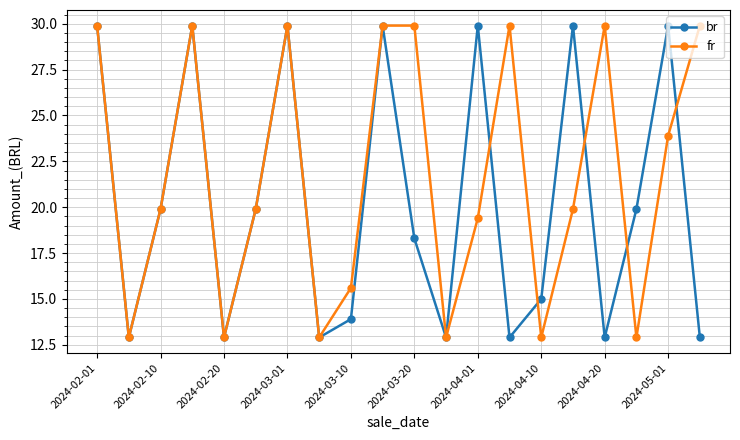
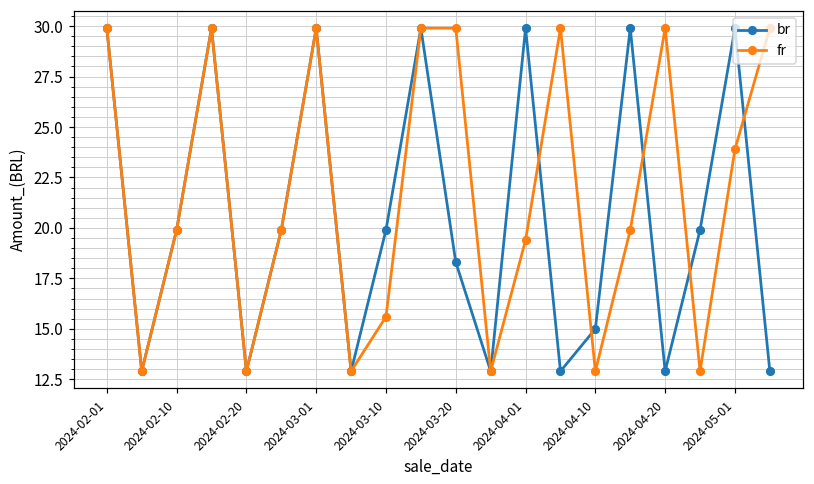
br, 2024-03-10: 13.9 -> 19.9
